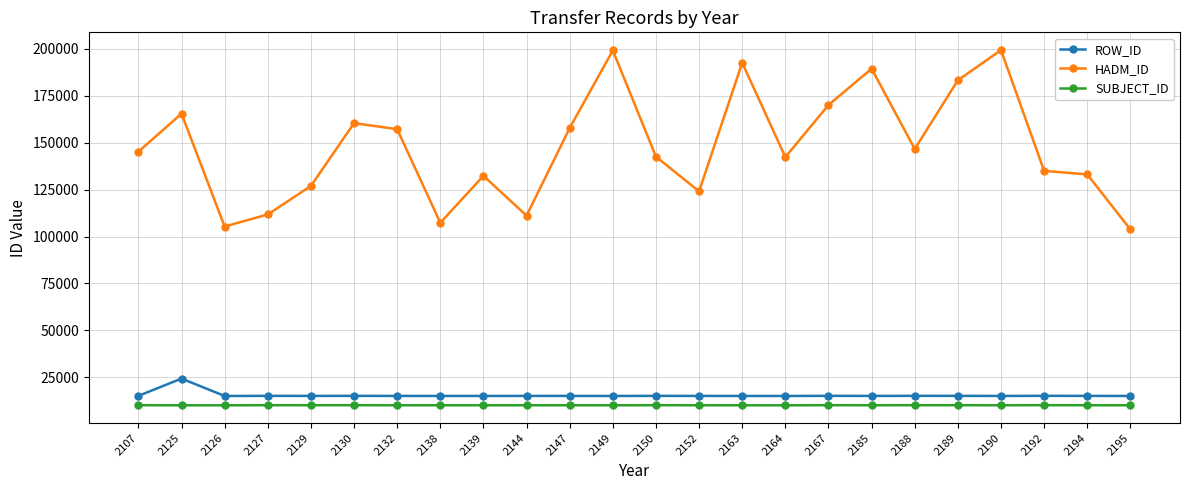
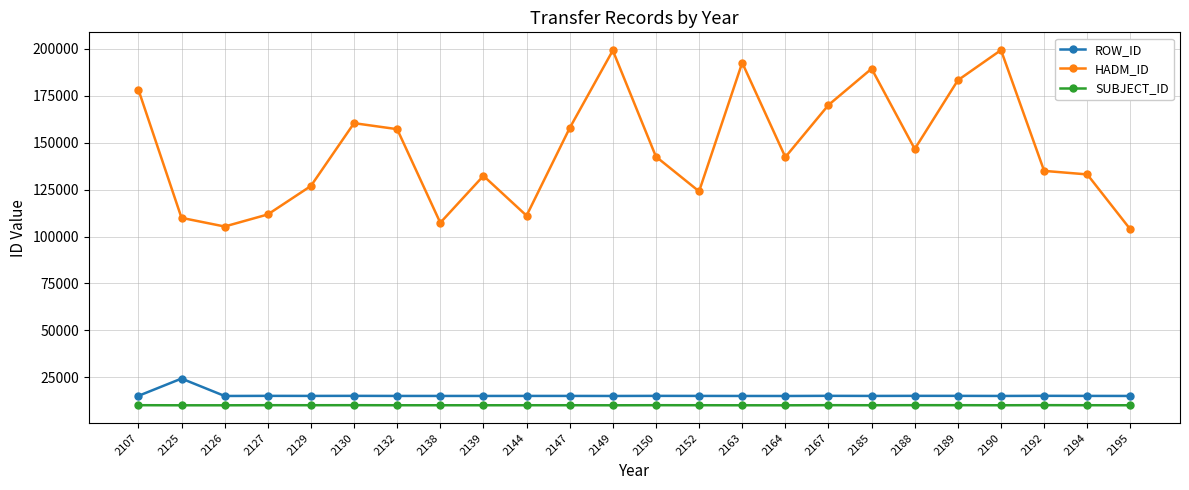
HADM_ID, 2107: 145000 -> 178000
HADM_ID, 2125: 166000 -> 110000
